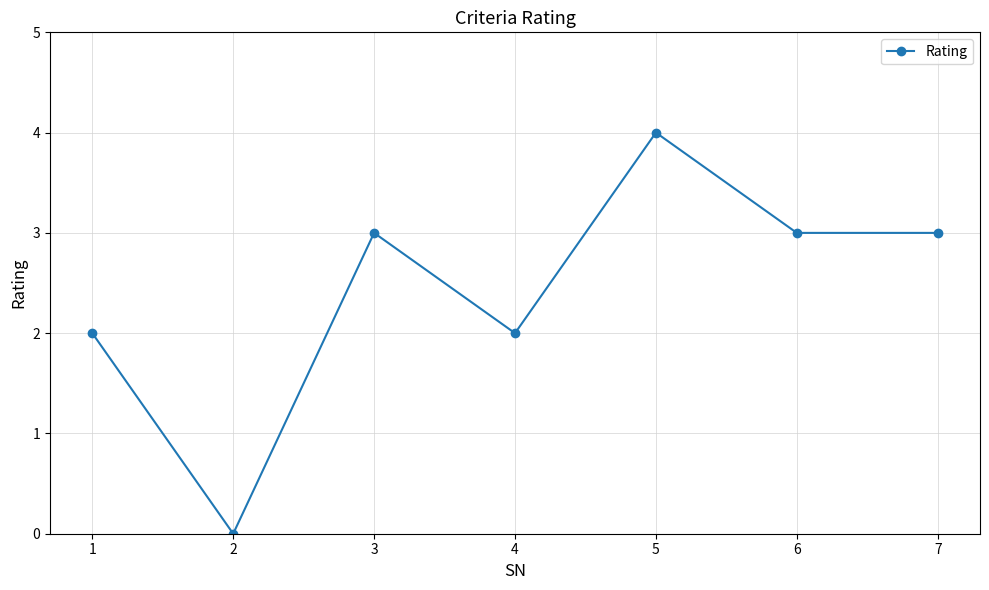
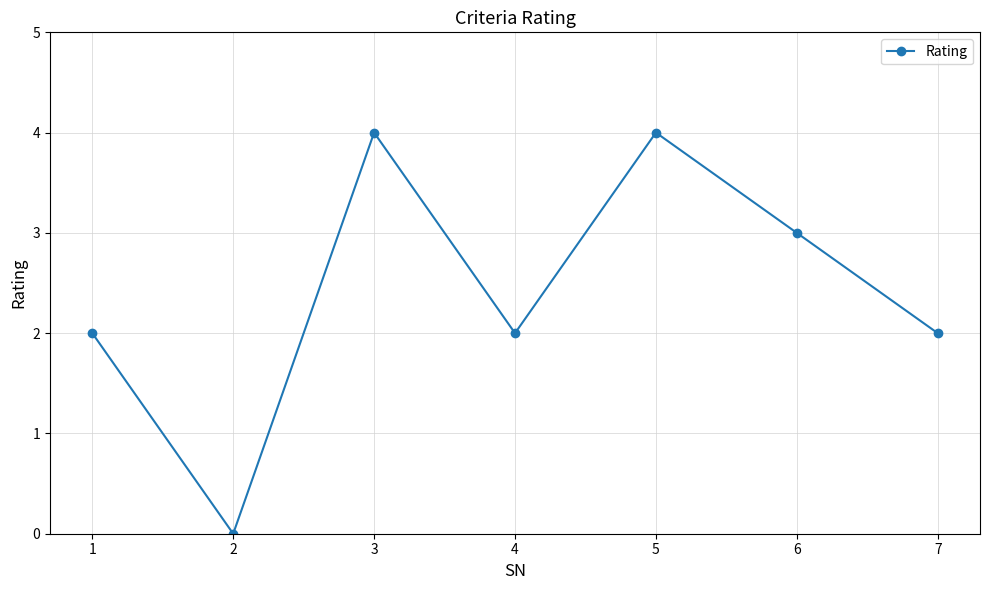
3: 3 -> 4
7: 3 -> 2
